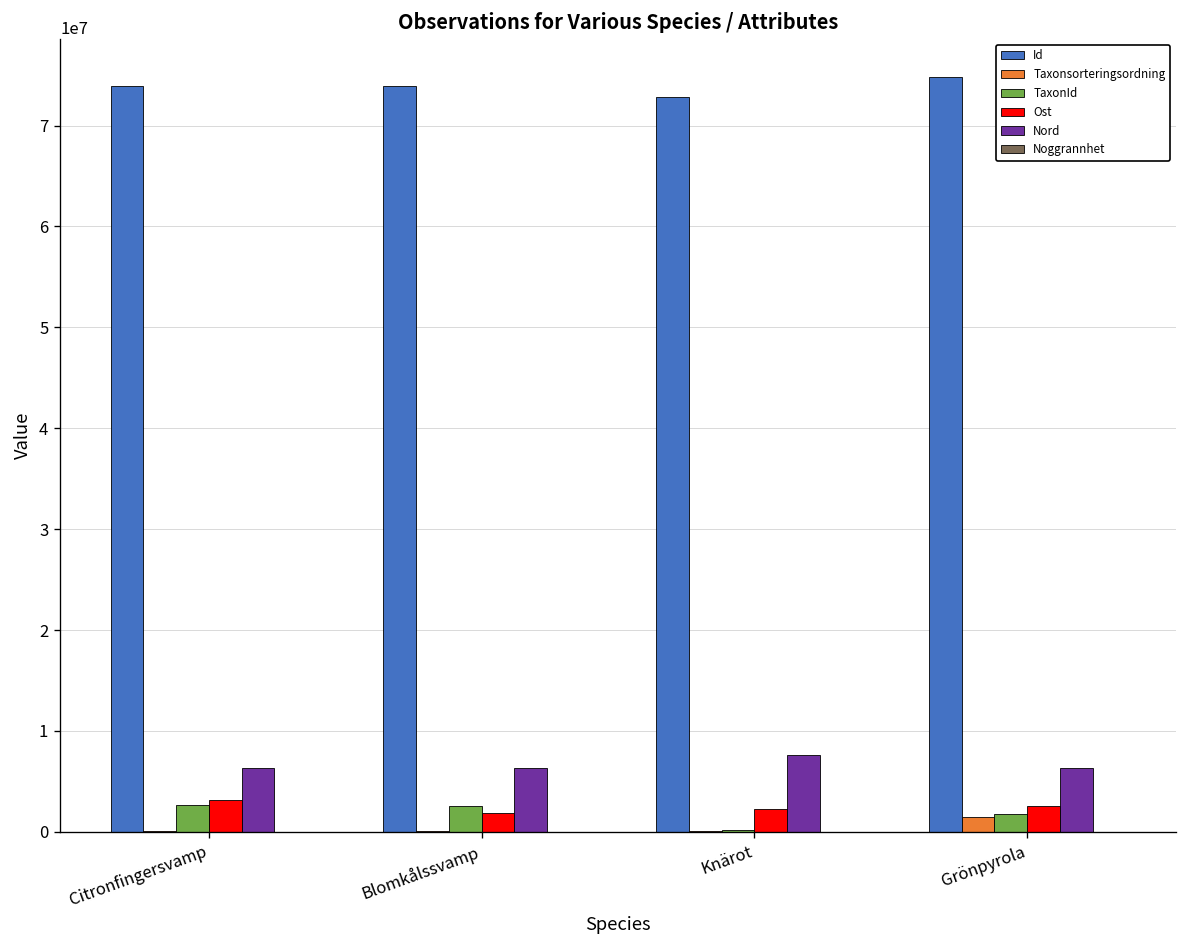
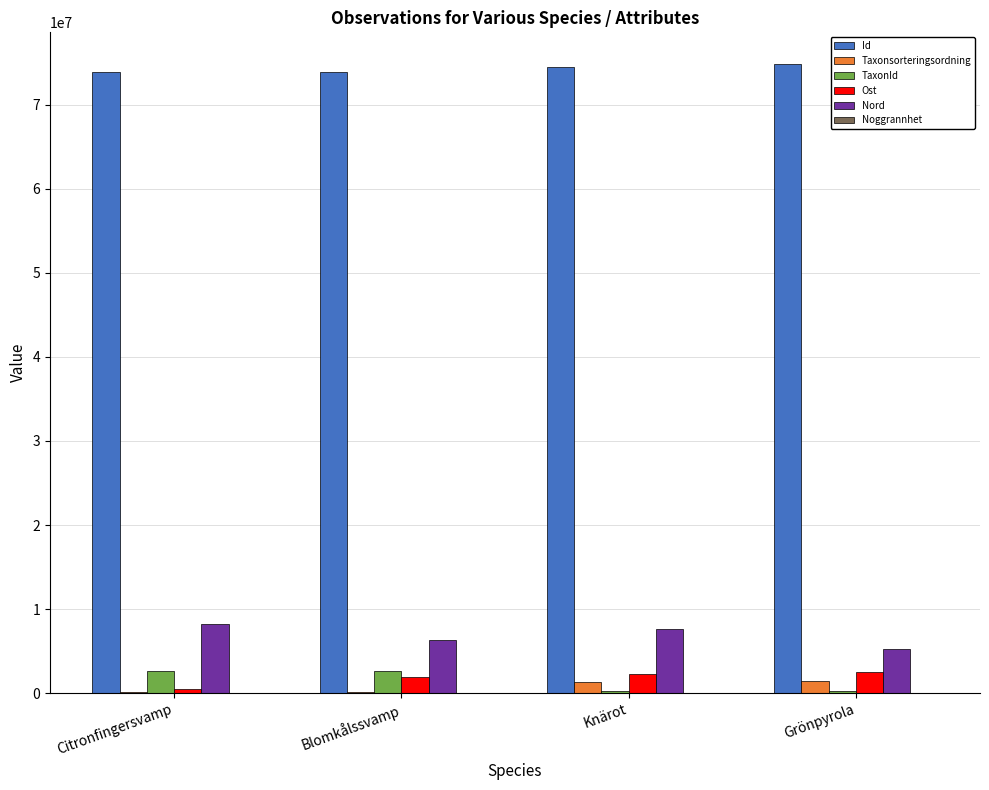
Ost, Citronfingersvamp: 3000000 -> 1000000
Nord, Citronfingersvamp: 6000000 -> 8000000
Id, Knärot: 73000000 -> 74000000
Taxonsorteringsordning, Knärot: 0 -> 1000000
TaxonId, Grönpyrola: 2000000 -> 0
Nord, Grönpyrola: 6000000 -> 5000000
